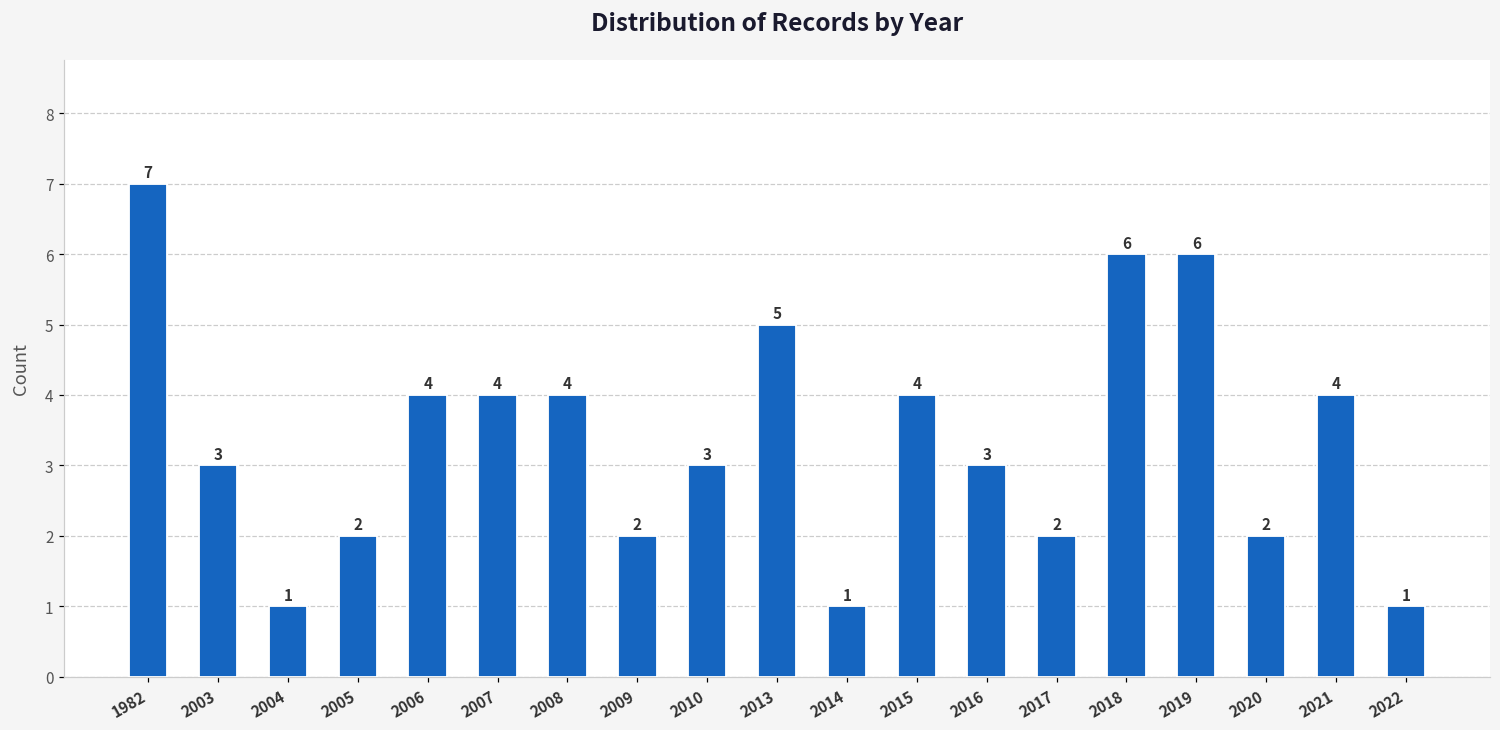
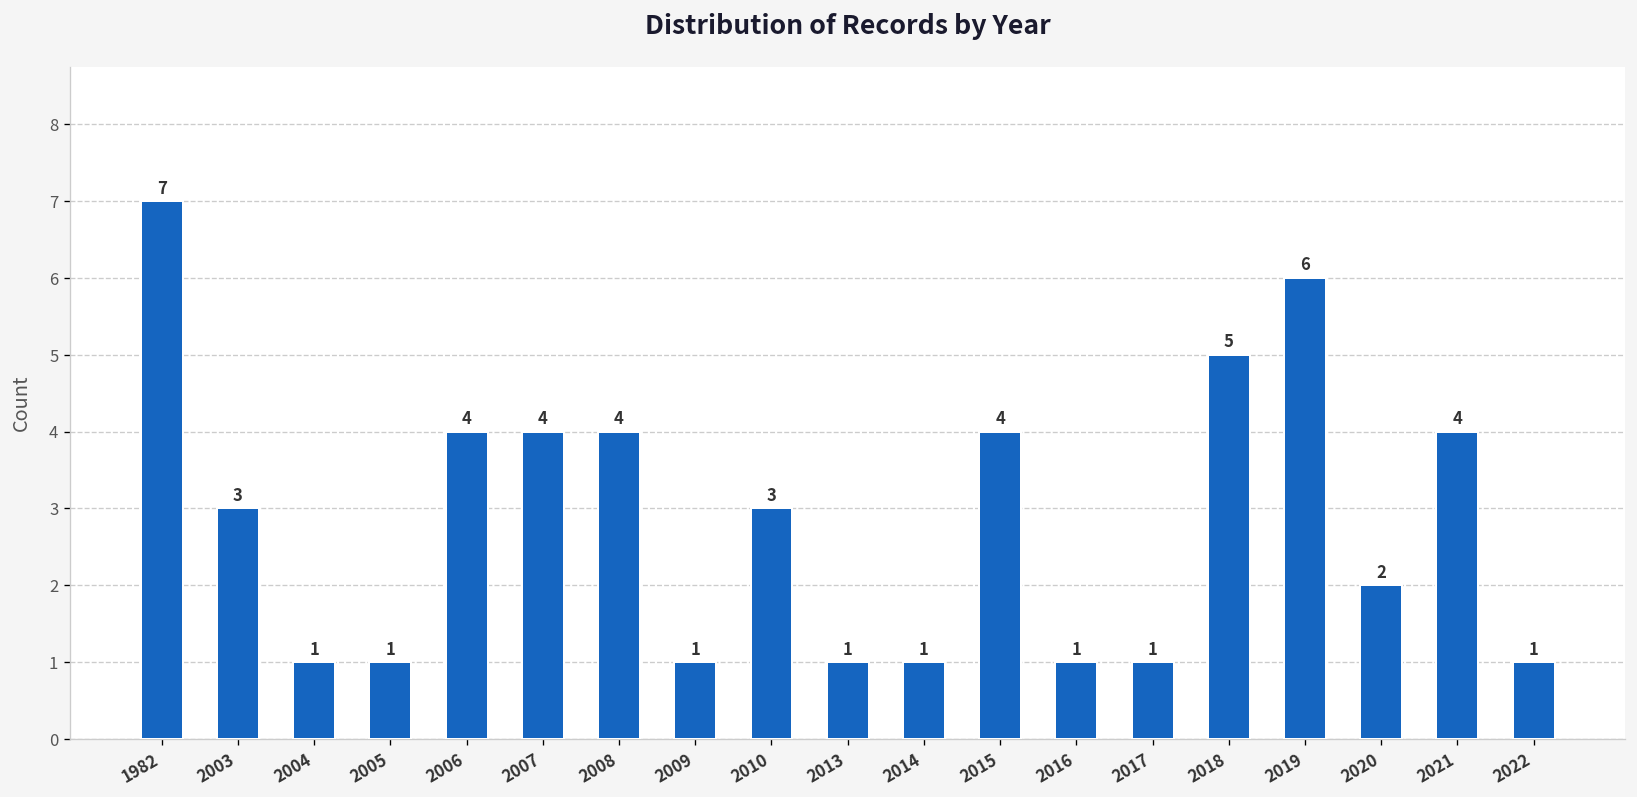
2005: 2 -> 1
2009: 2 -> 1
2013: 5 -> 1
2016: 3 -> 1
2017: 2 -> 1
2018: 6 -> 5
